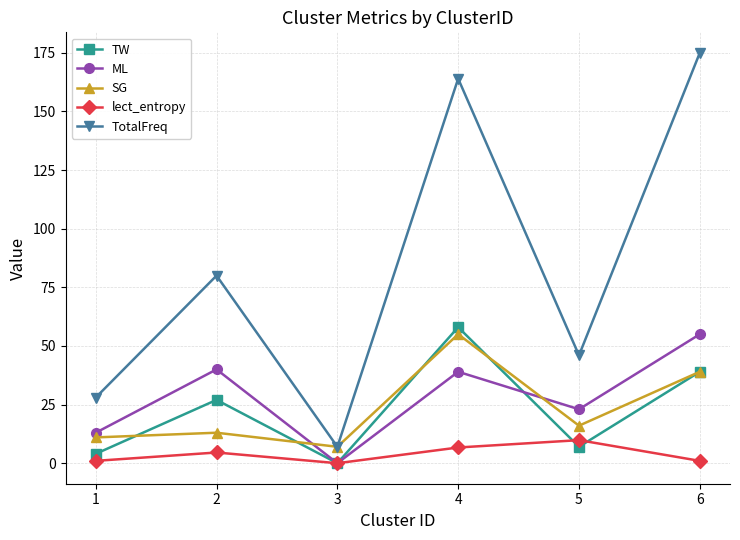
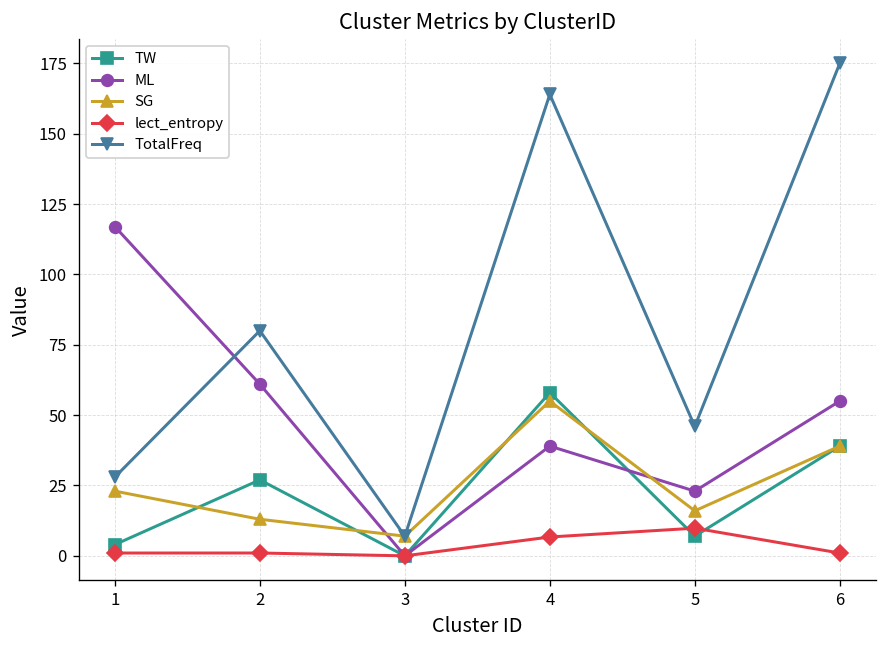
ML, 1: 13 -> 117
SG, 1: 11 -> 23
ML, 2: 40 -> 61
lect_entropy, 2: 5 -> 1
